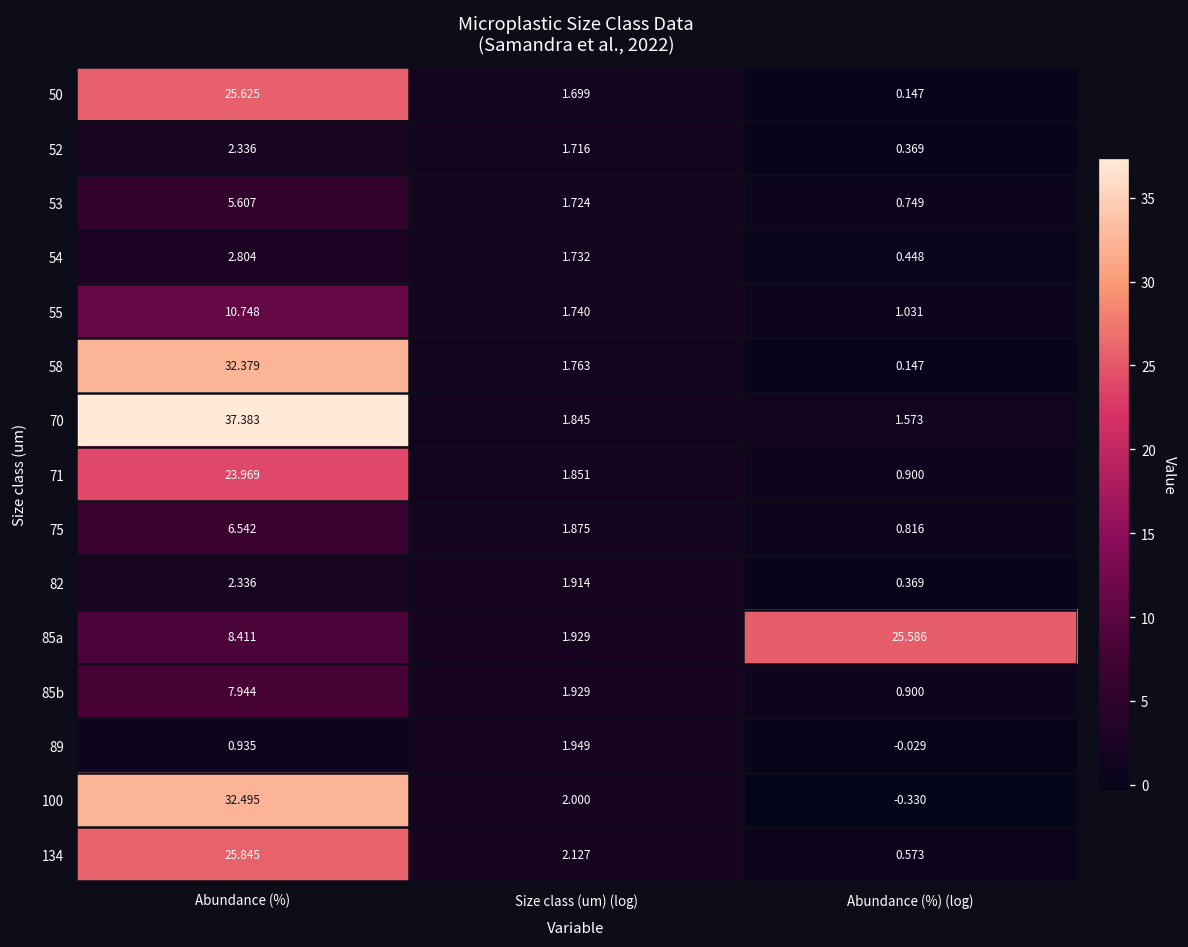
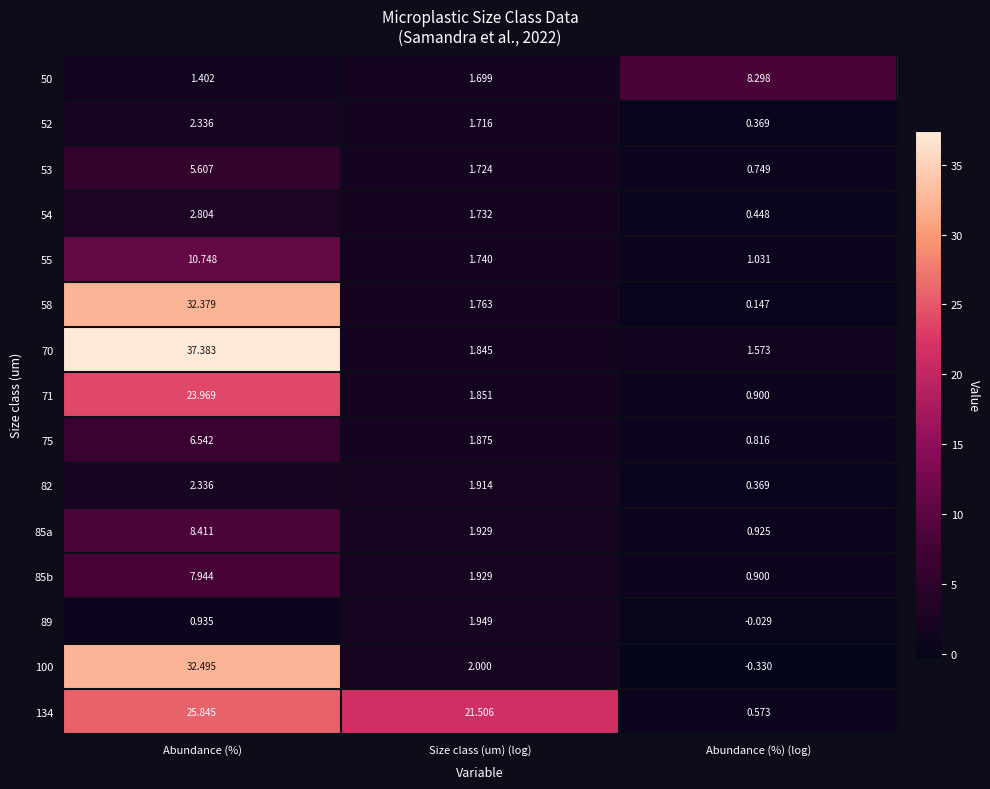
50, Abundance (%): 25.625 -> 1.402
50, Abundance (%) (log): 0.147 -> 8.298
85a, Abundance (%) (log): 25.586 -> 0.925
134, Size class (um) (log): 2.127 -> 21.506
